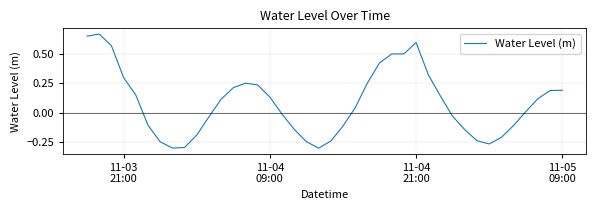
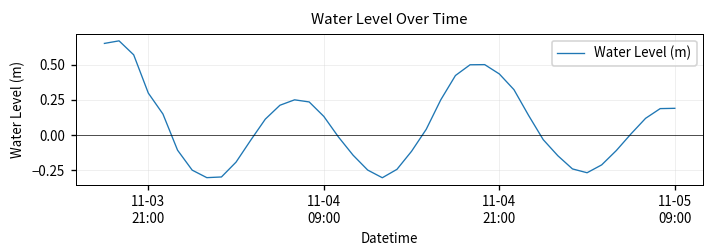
11-04 21:00: 0.60 -> 0.43
